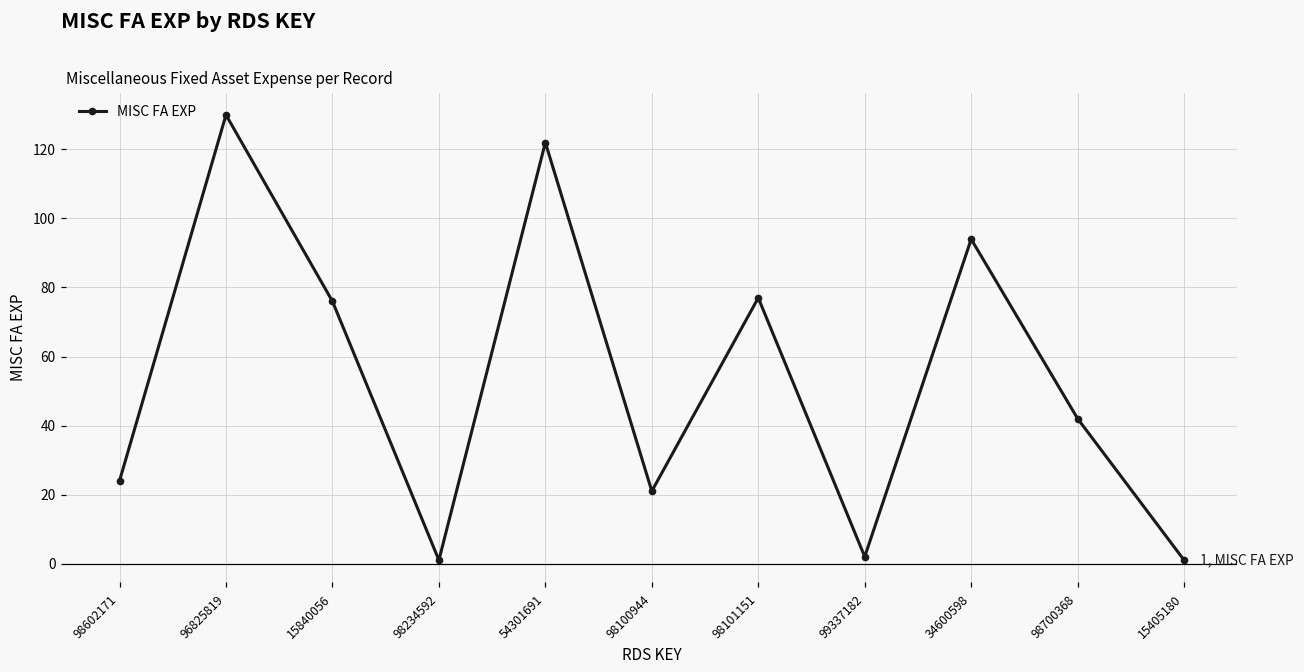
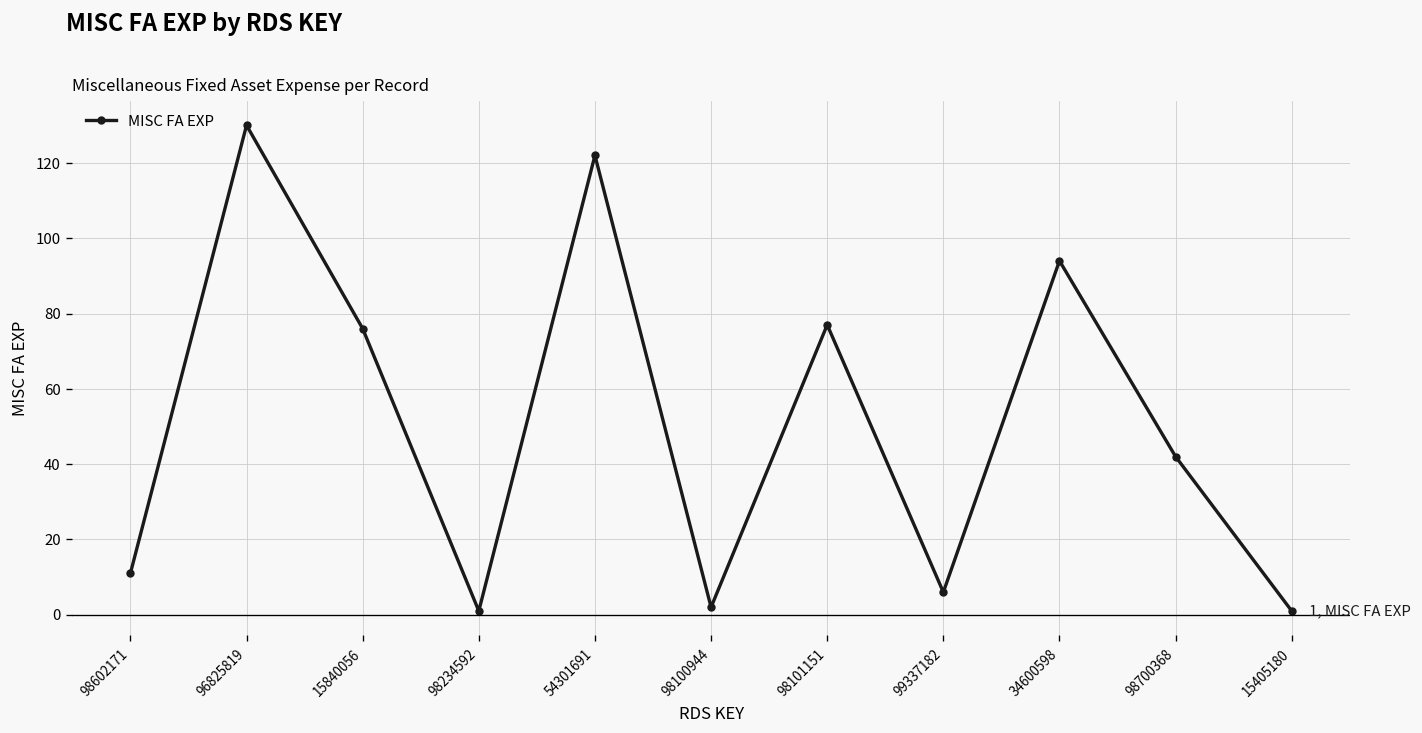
98602171: 24 -> 11
98100944: 21 -> 2
99337182: 2 -> 6
